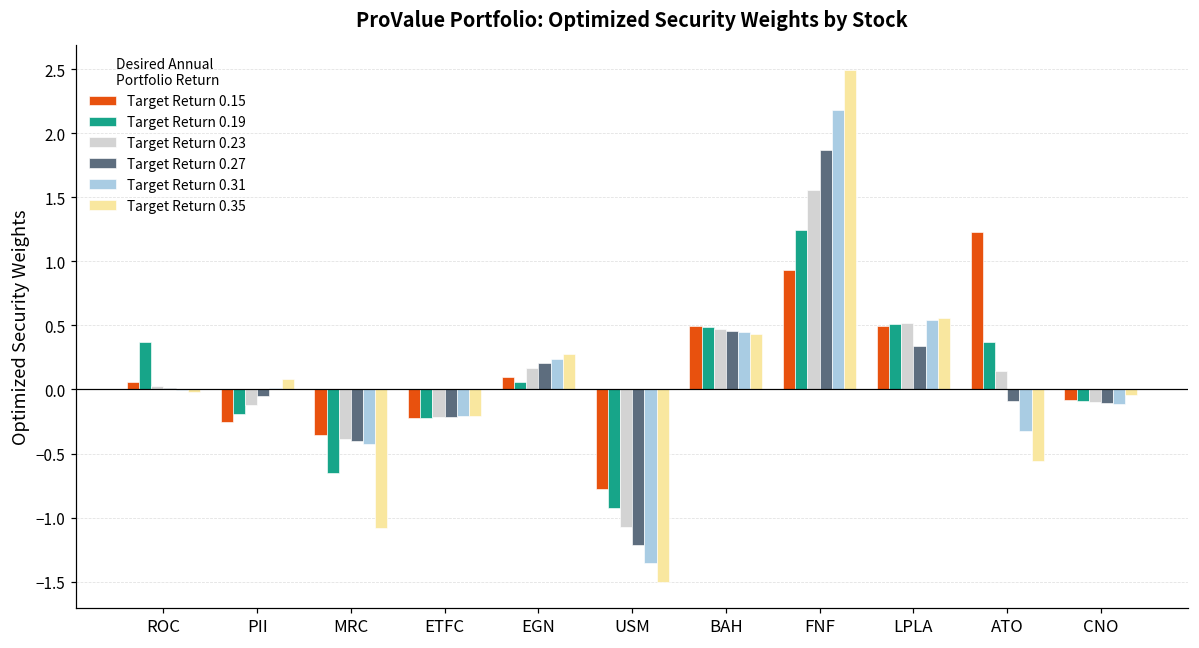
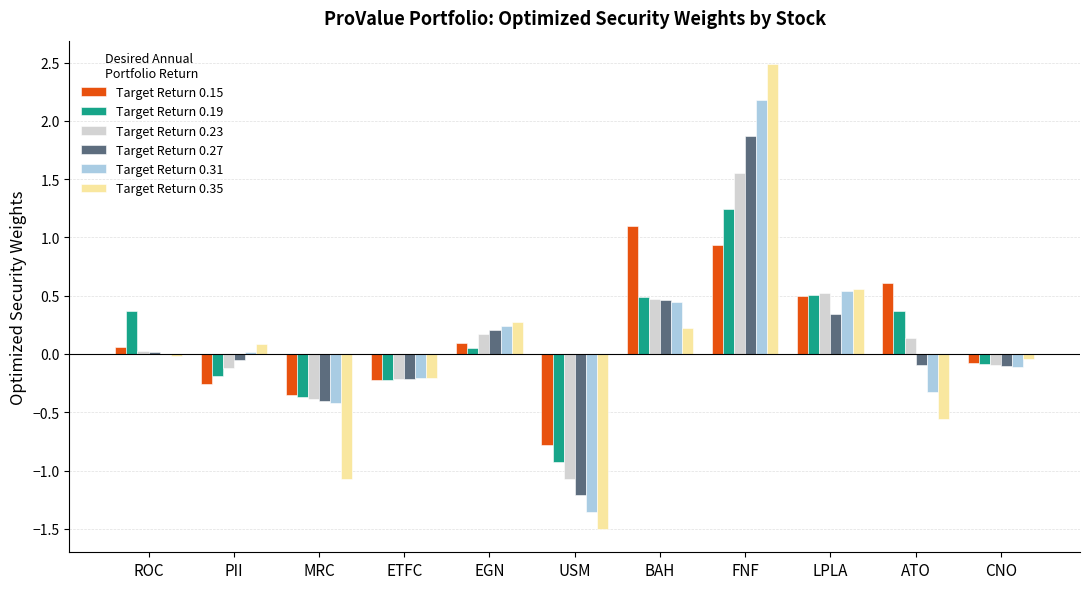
Target Return 0.19, MRC: -0.65 -> -0.37
Target Return 0.15, BAH: 0.50 -> 1.10
Target Return 0.35, BAH: 0.44 -> 0.23
Target Return 0.15, ATO: 1.23 -> 0.61
